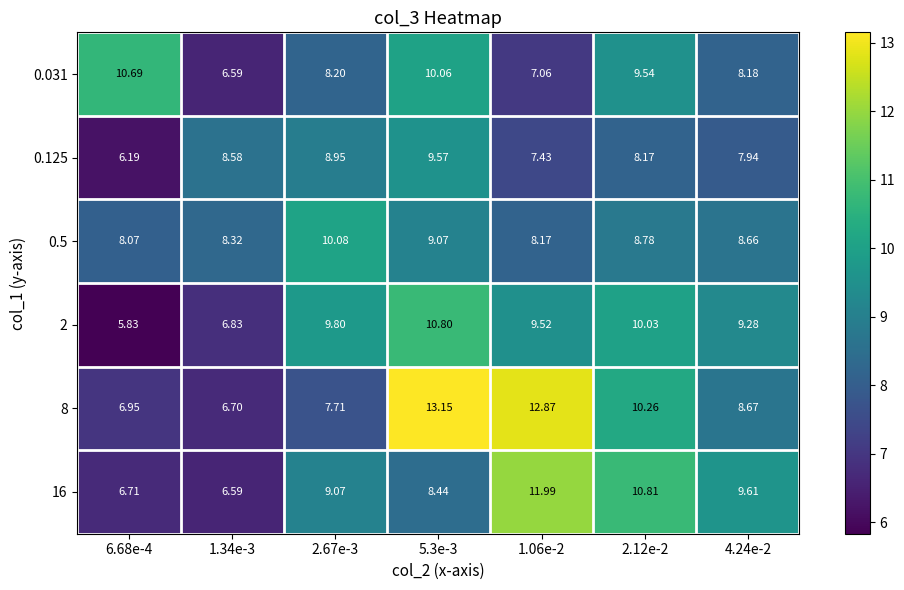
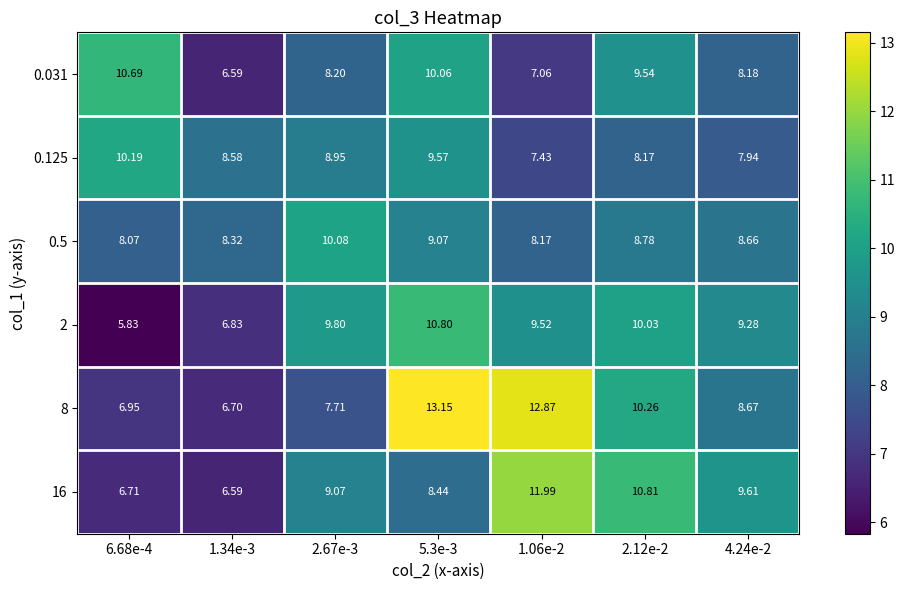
0.125, 6.68e-4: 6.19 -> 10.19
